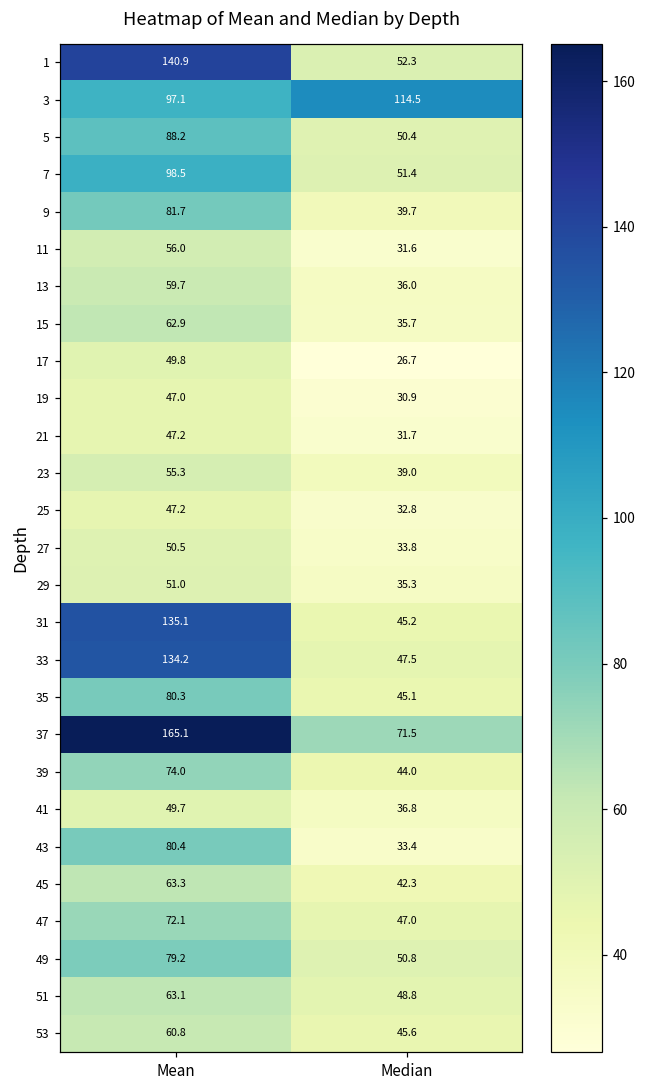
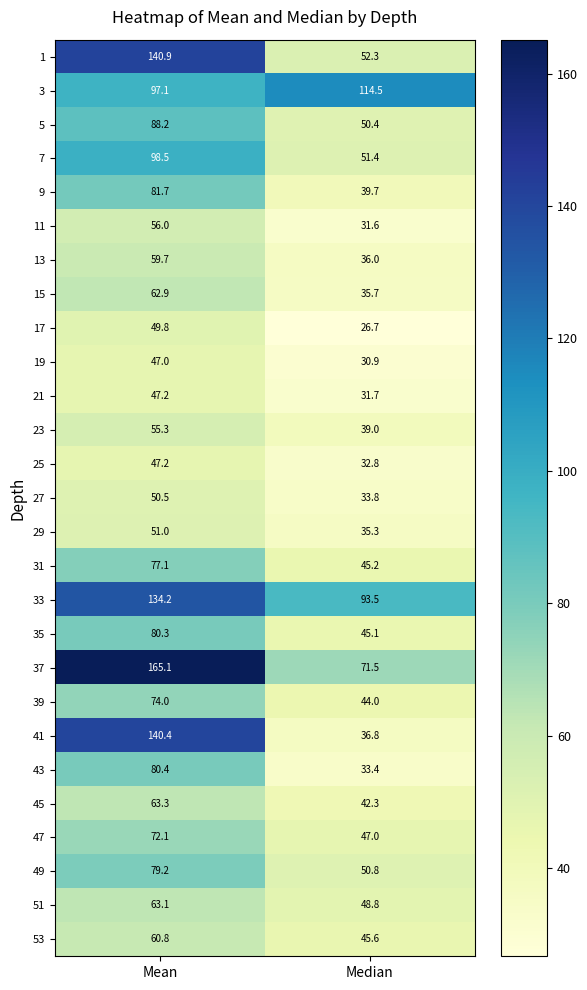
31, Mean: 135.1 -> 77.1
33, Median: 47.5 -> 93.5
41, Mean: 49.7 -> 140.4
